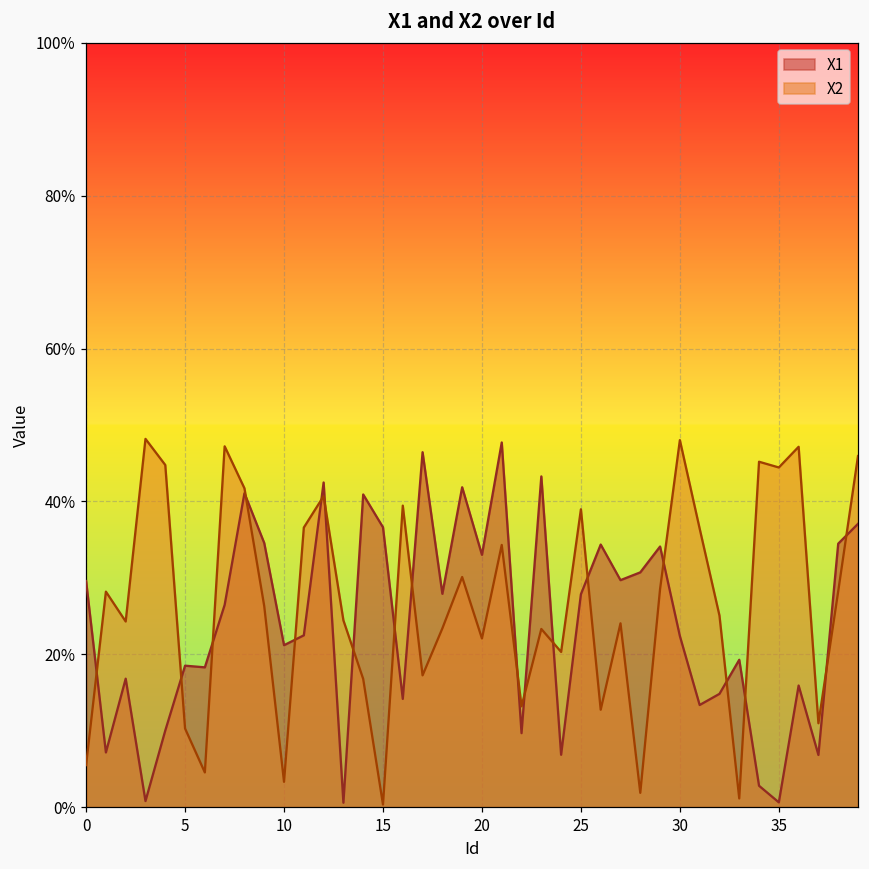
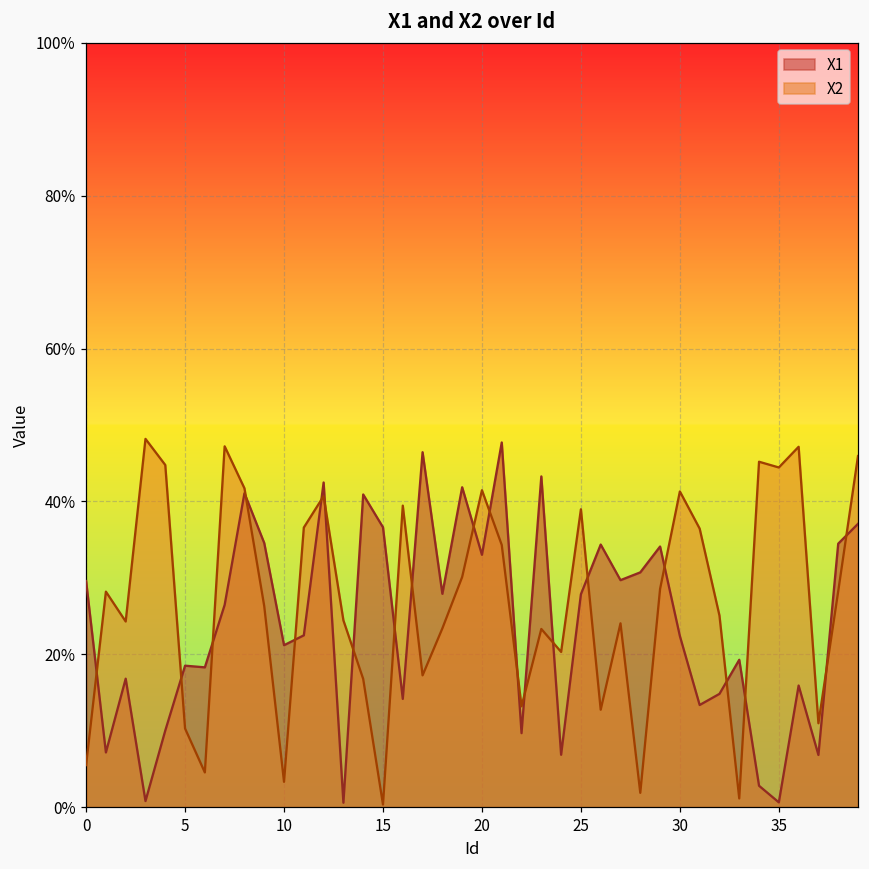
X2, 20: 22% -> 41%
X2, 30: 48% -> 41%
